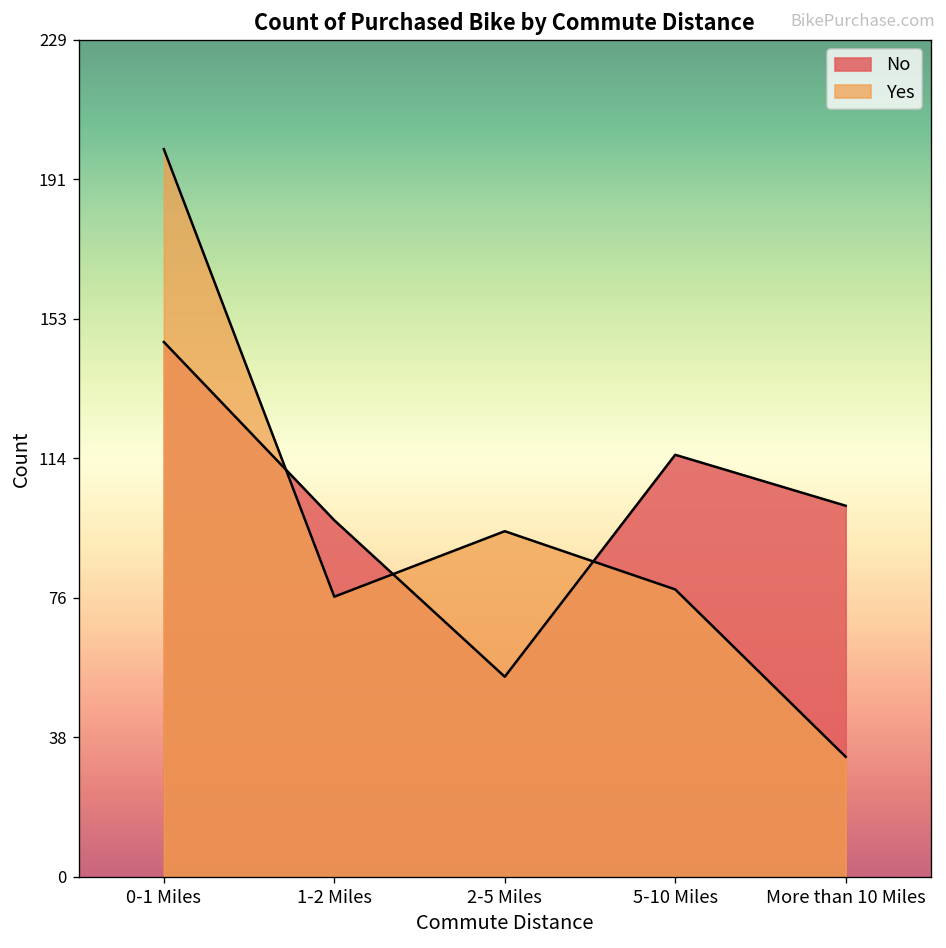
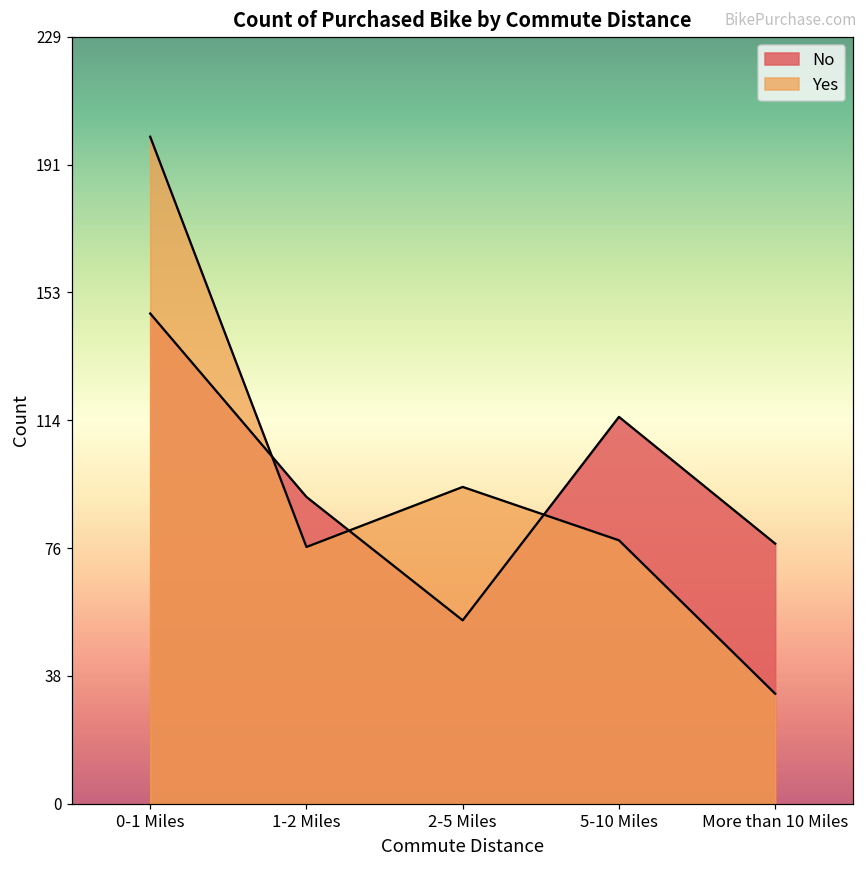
No, 1-2 Miles: 98 -> 92
No, More than 10 Miles: 102 -> 78
